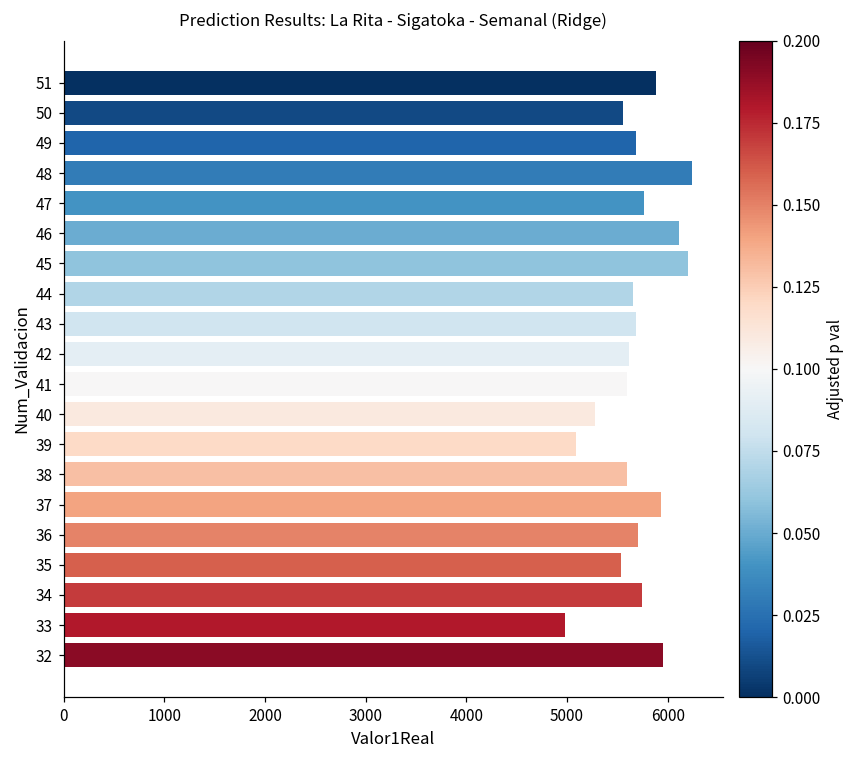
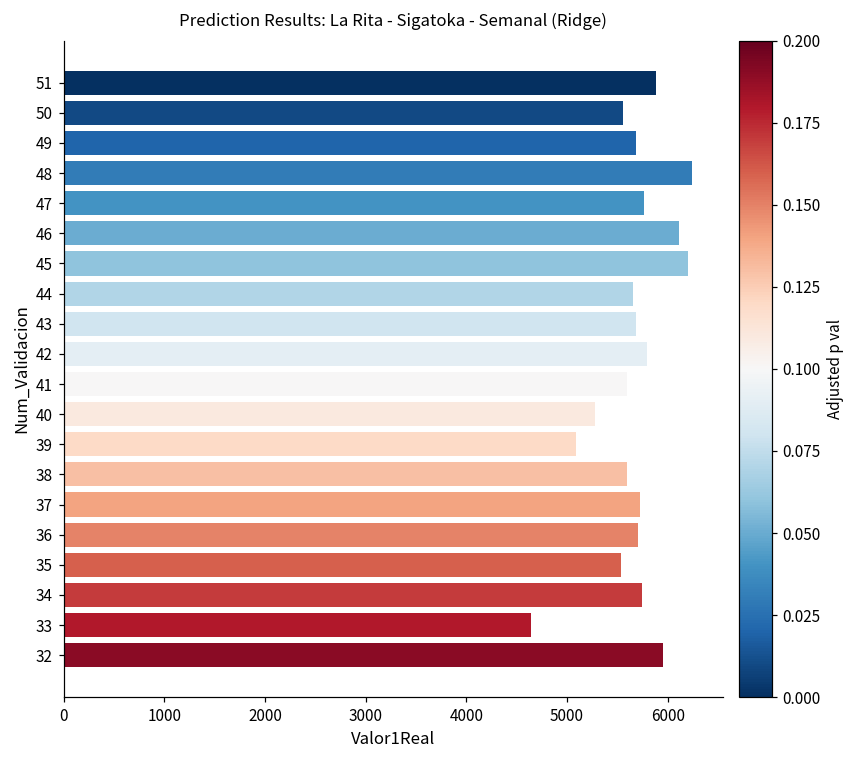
42: 5600 -> 5800
37: 5900 -> 5700
33: 5000 -> 4600
